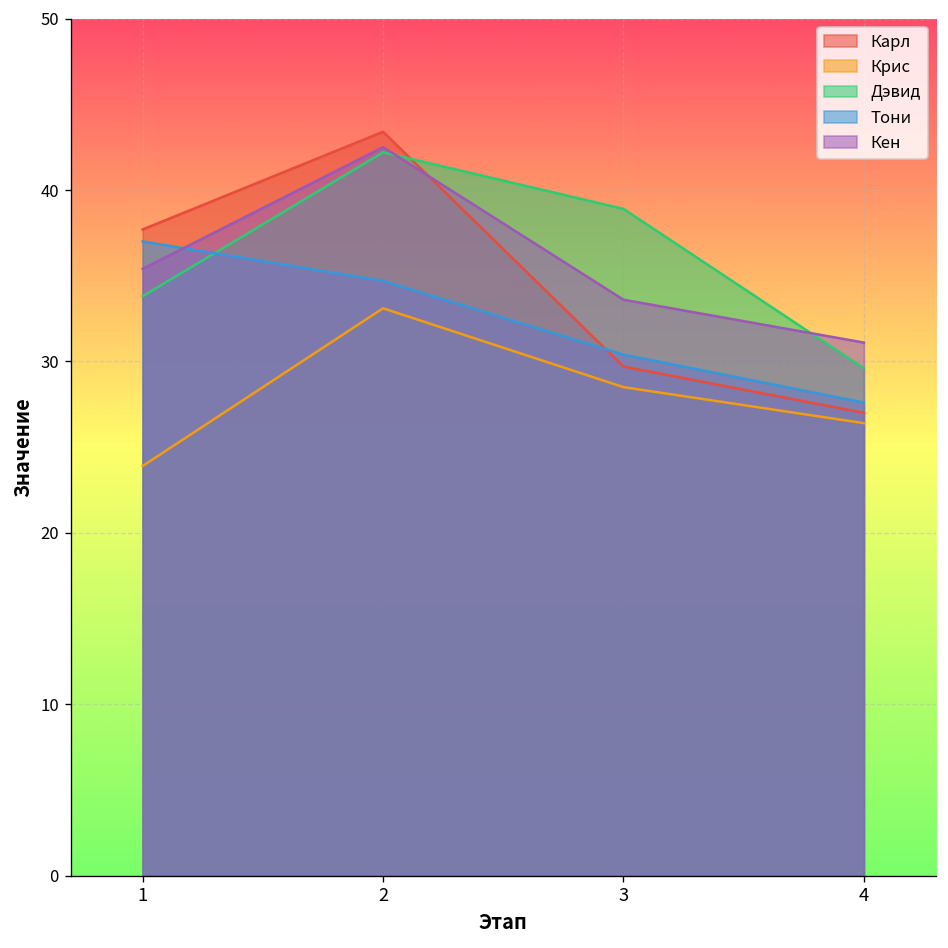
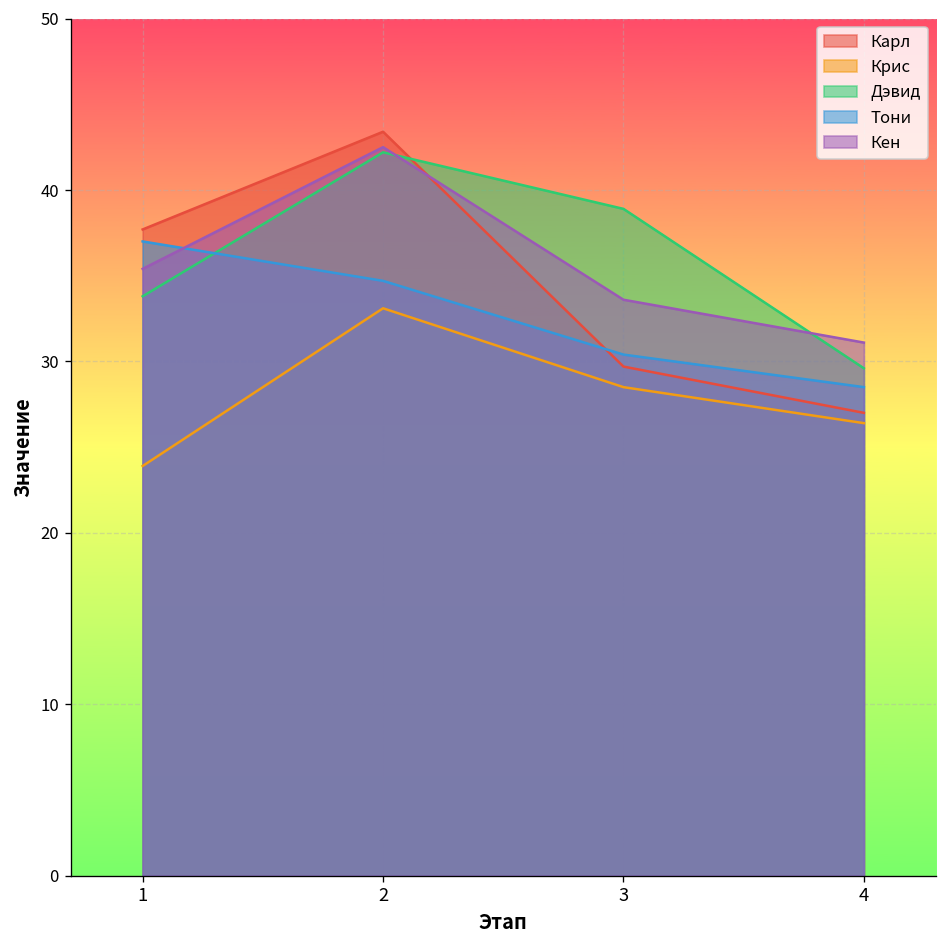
Тони, 4: 27.6 -> 28.5
